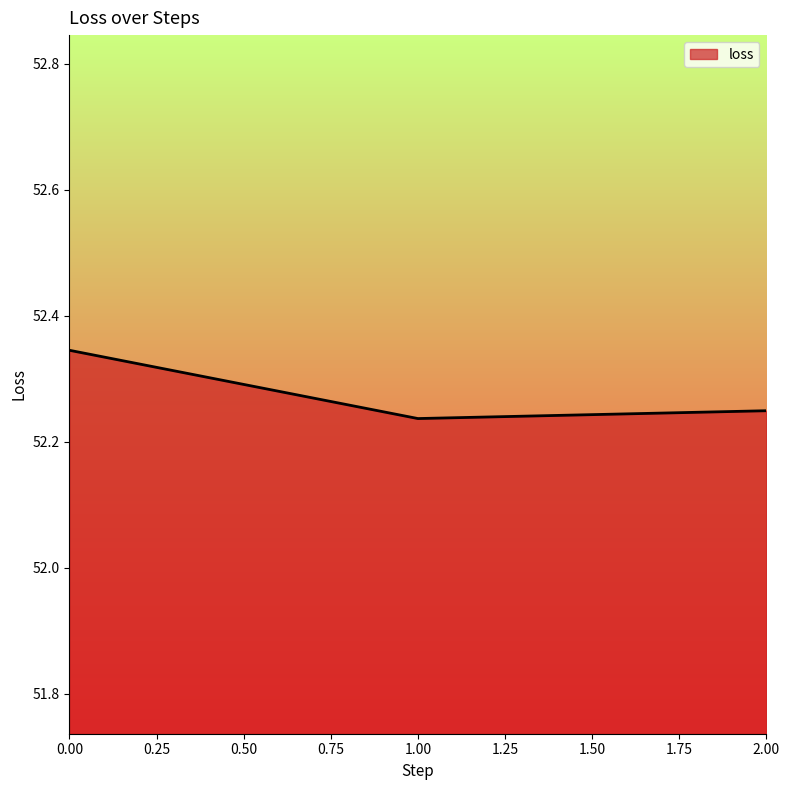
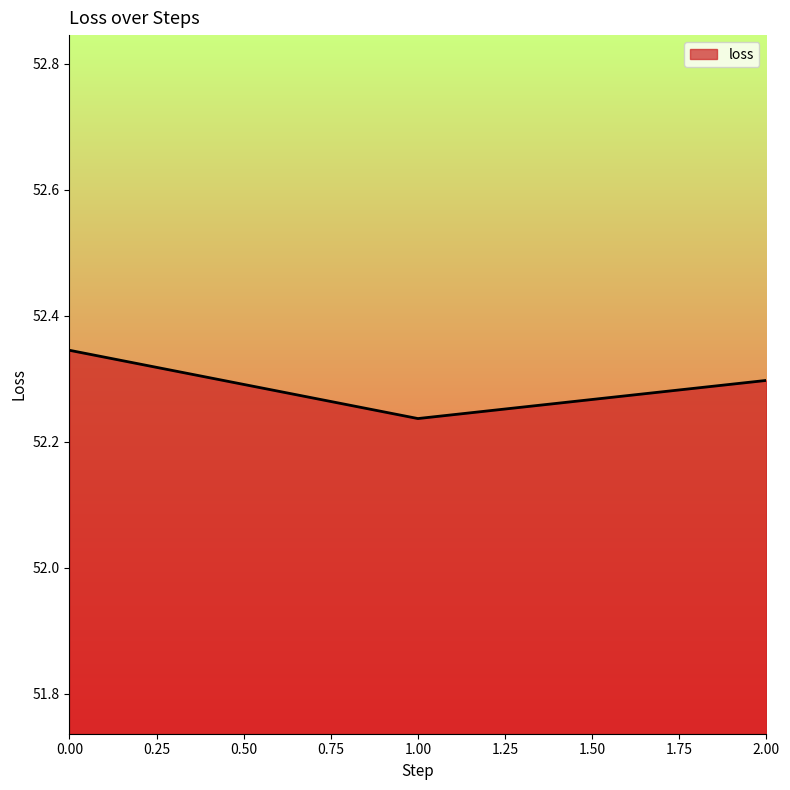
2.00: 52.25 -> 52.30
